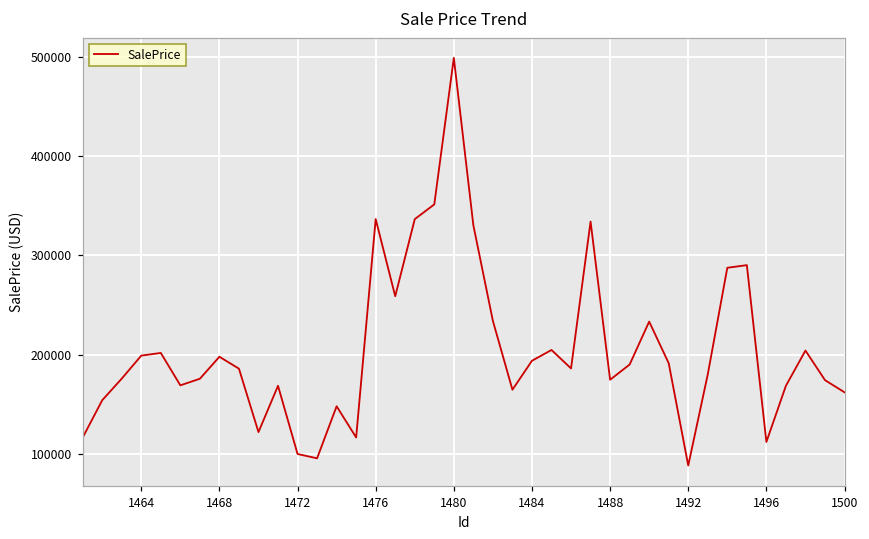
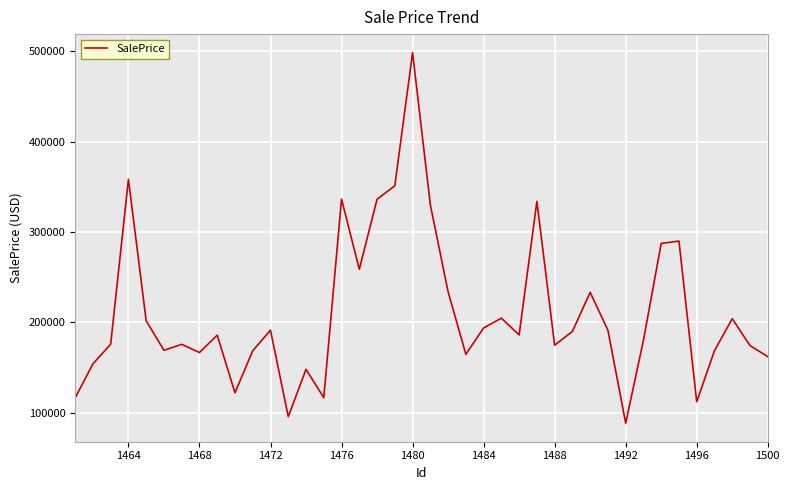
1464: 200000 -> 360000
1468: 200000 -> 170000
1472: 100000 -> 190000
